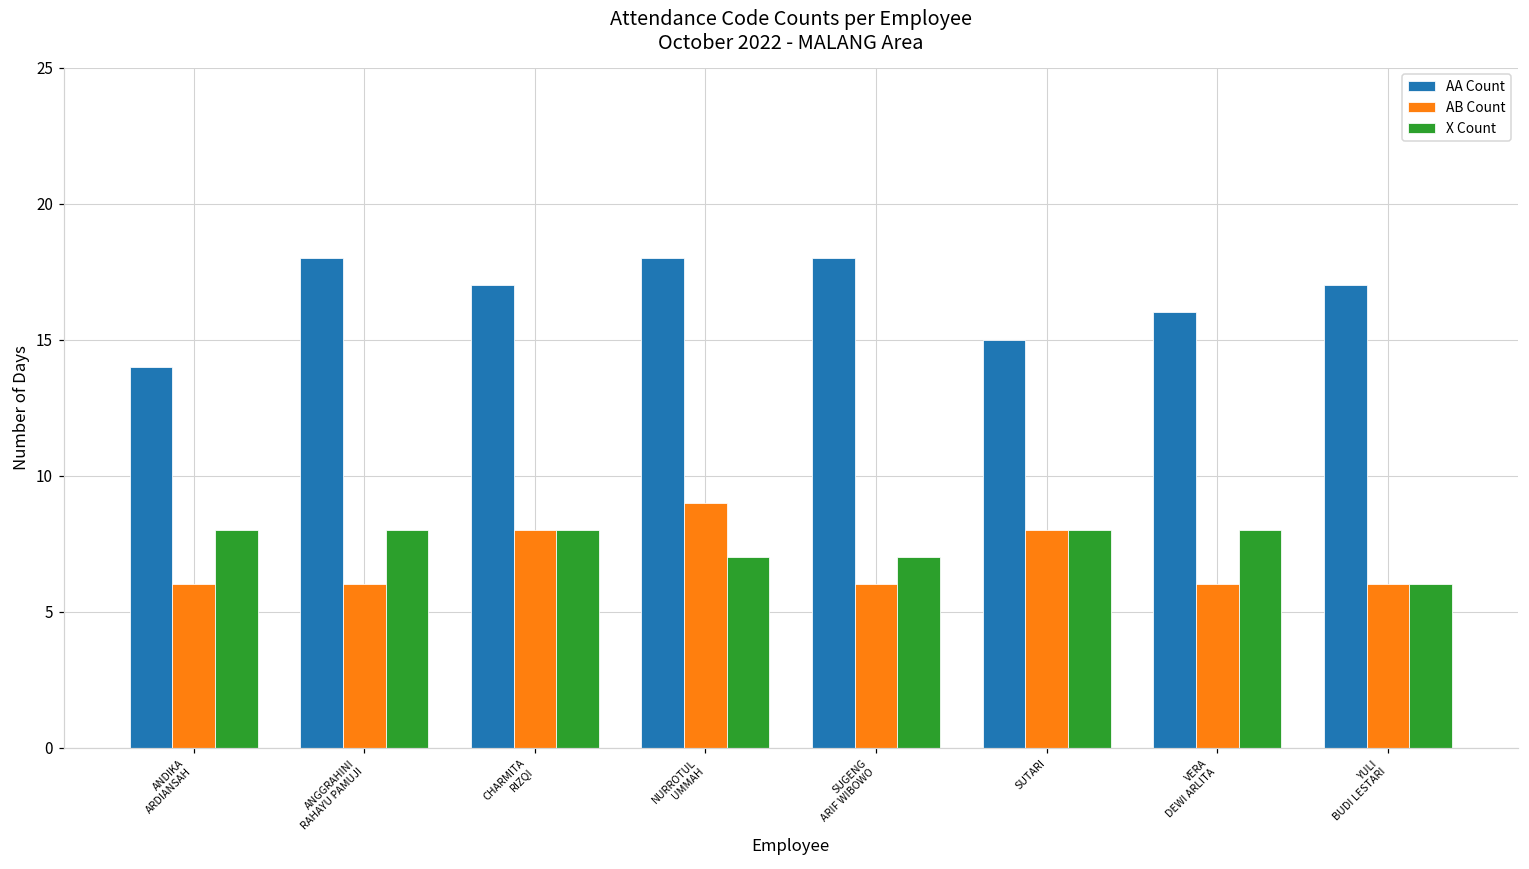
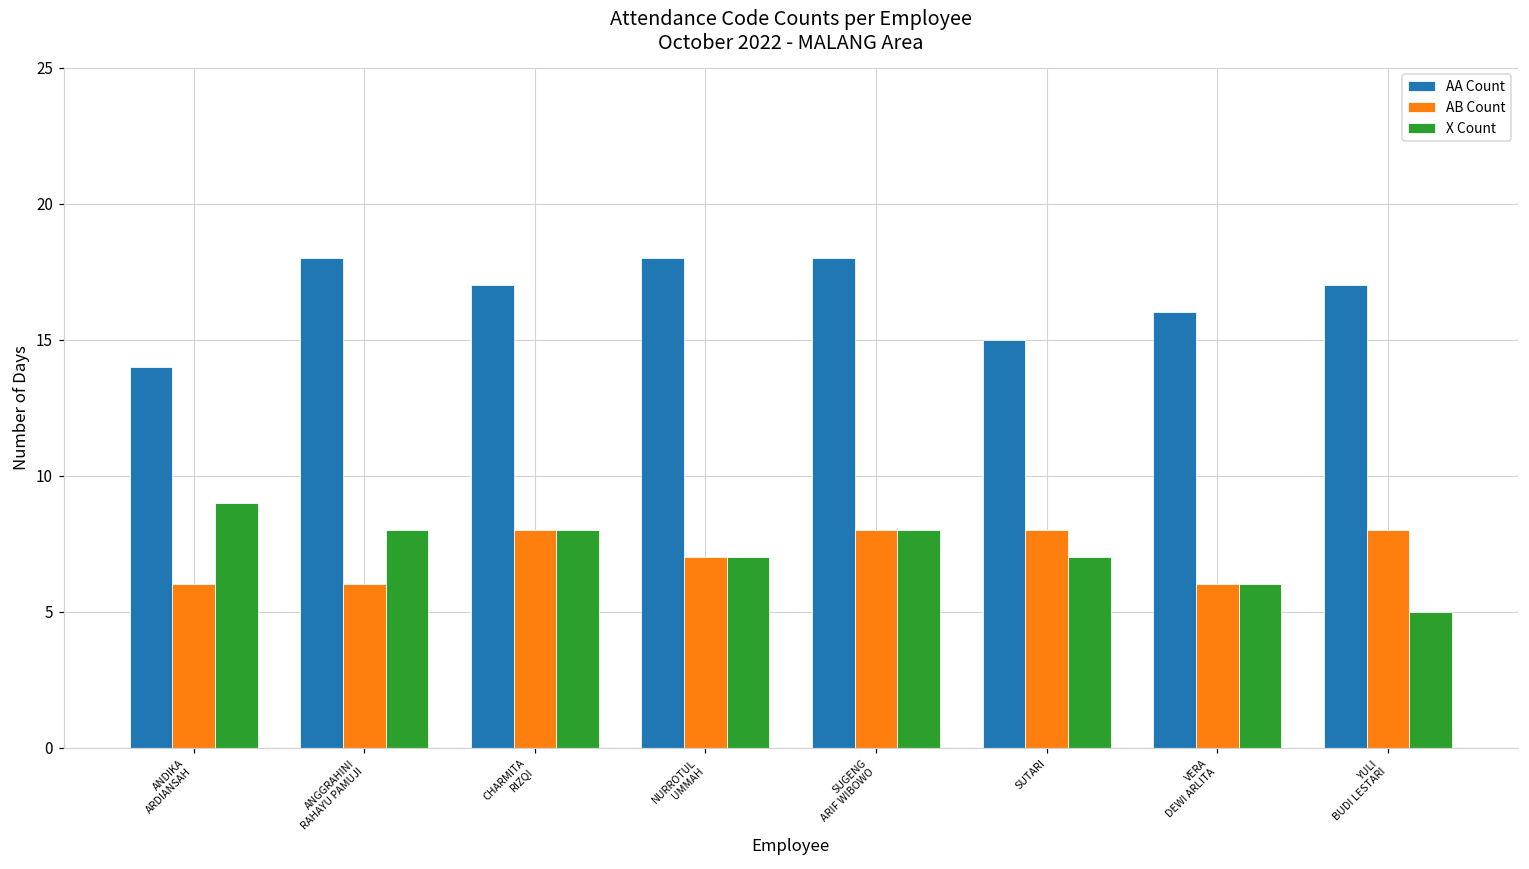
X Count, ANDIKA ARDIANSAH: 8 -> 9
AB Count, NURROTUL UMMAH: 9 -> 7
AB Count, SUGENG ARIF WIBOWO: 6 -> 8
X Count, SUGENG ARIF WIBOWO: 7 -> 8
X Count, SUTARI: 8 -> 7
X Count, VERA DEWI ARLITA: 8 -> 6
AB Count, YULI BUDI LESTARI: 6 -> 8
X Count, YULI BUDI LESTARI: 6 -> 5
